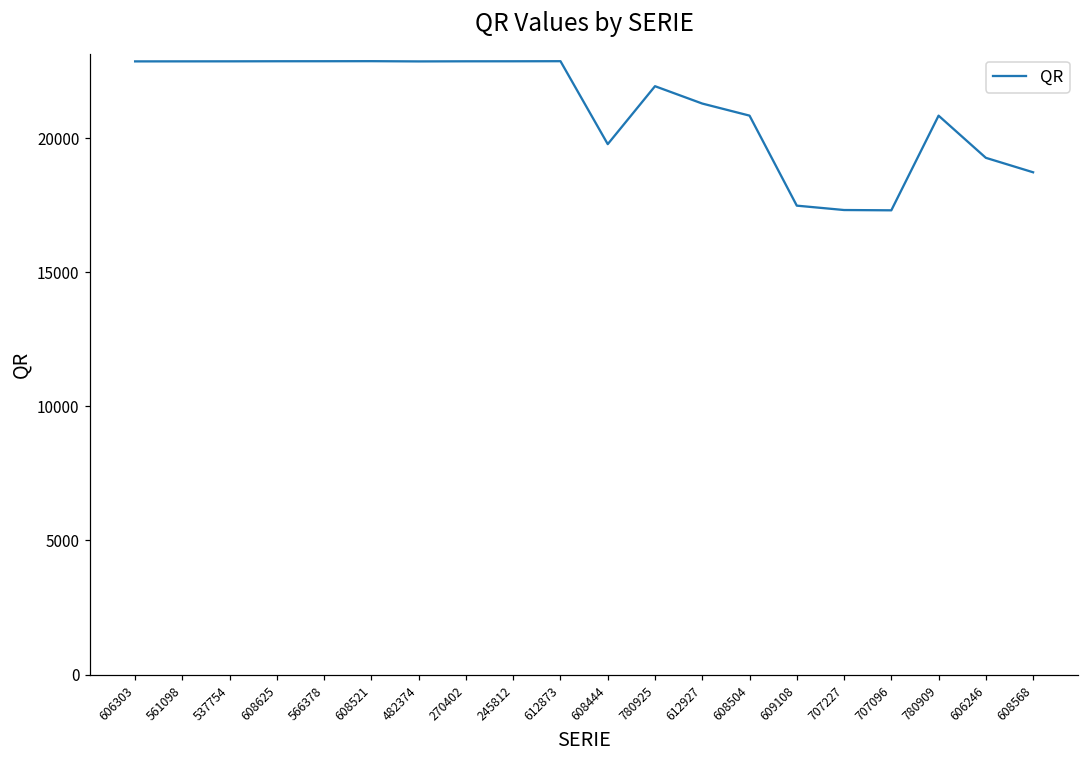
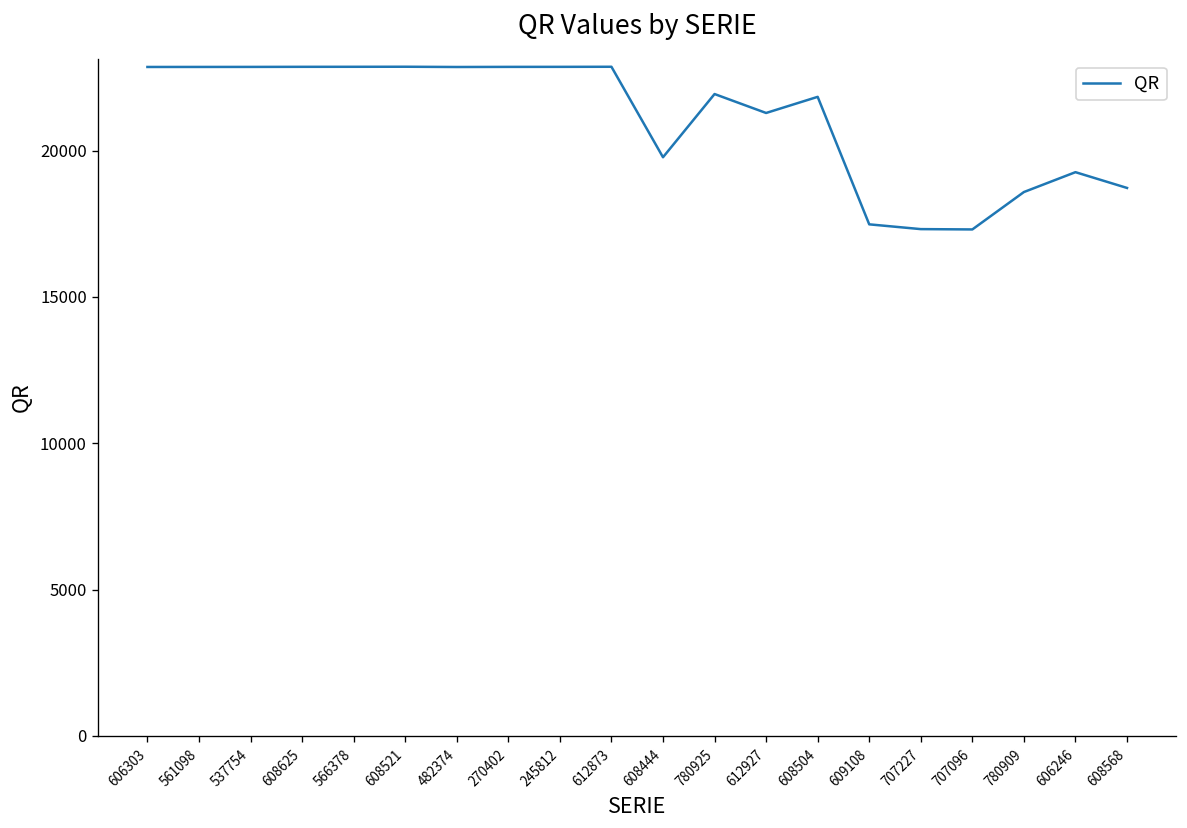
608504: 20800 -> 21800
780909: 20800 -> 18600
